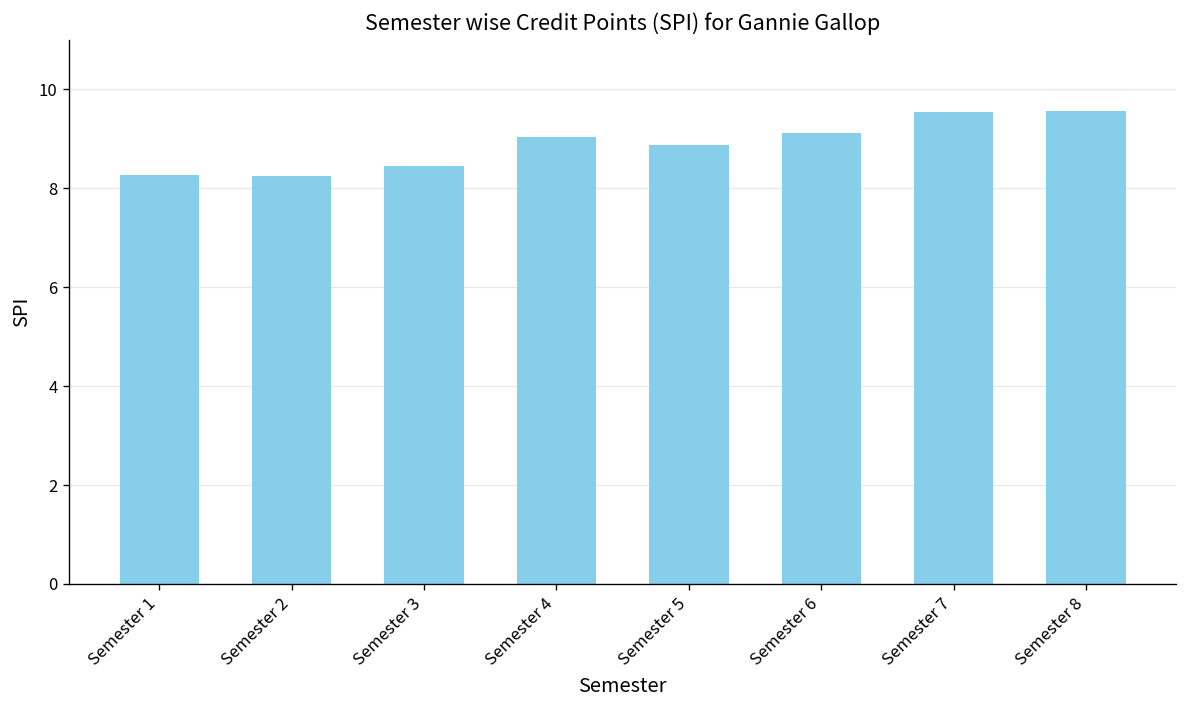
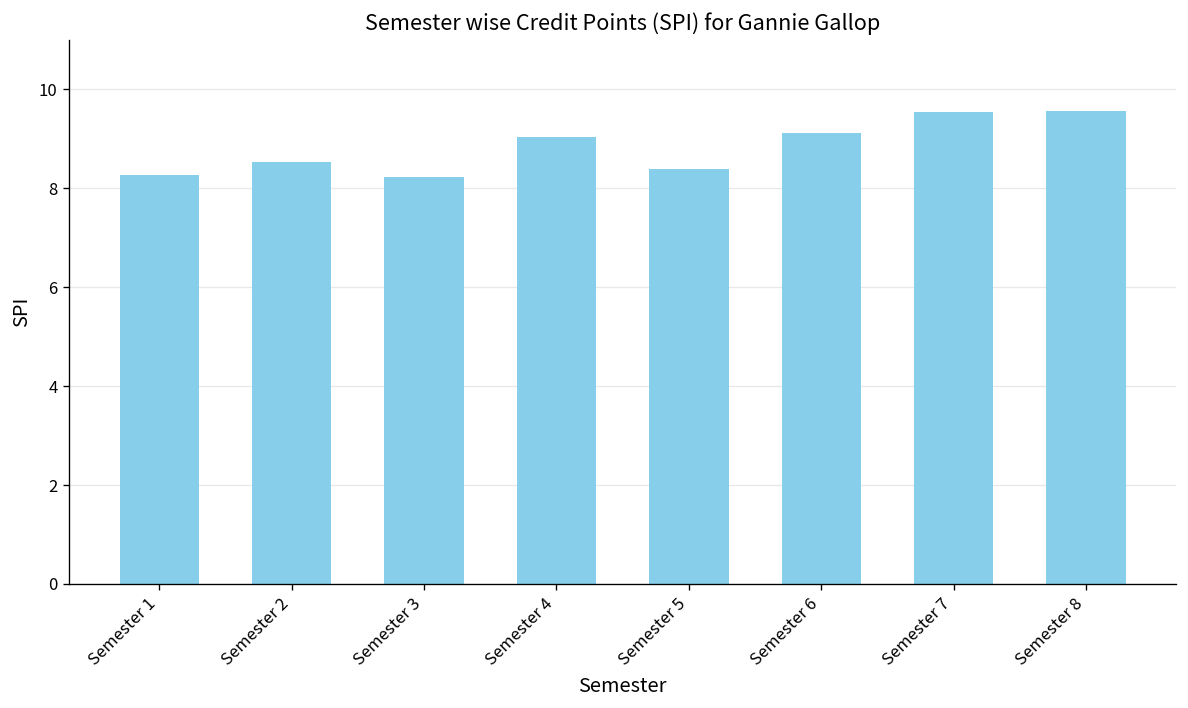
Semester 2: 8.3 -> 8.5
Semester 3: 8.4 -> 8.2
Semester 5: 8.9 -> 8.4
